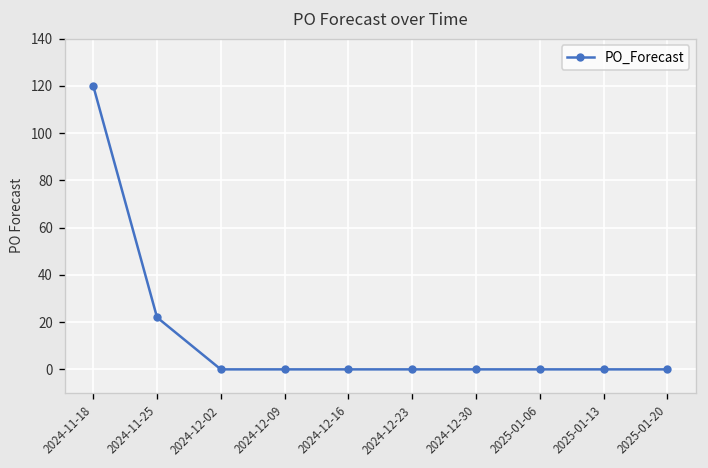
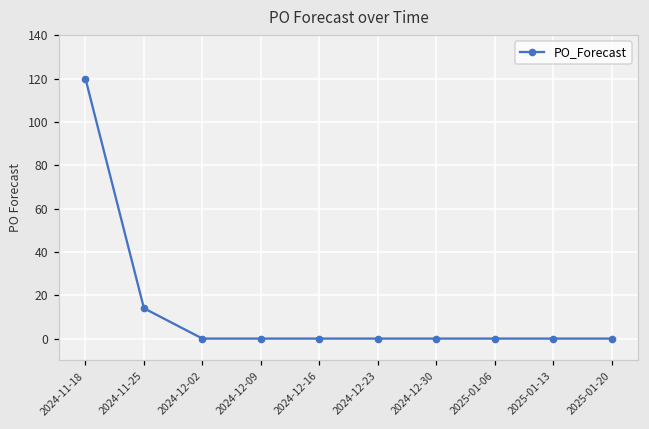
2024-11-25: 22 -> 14
